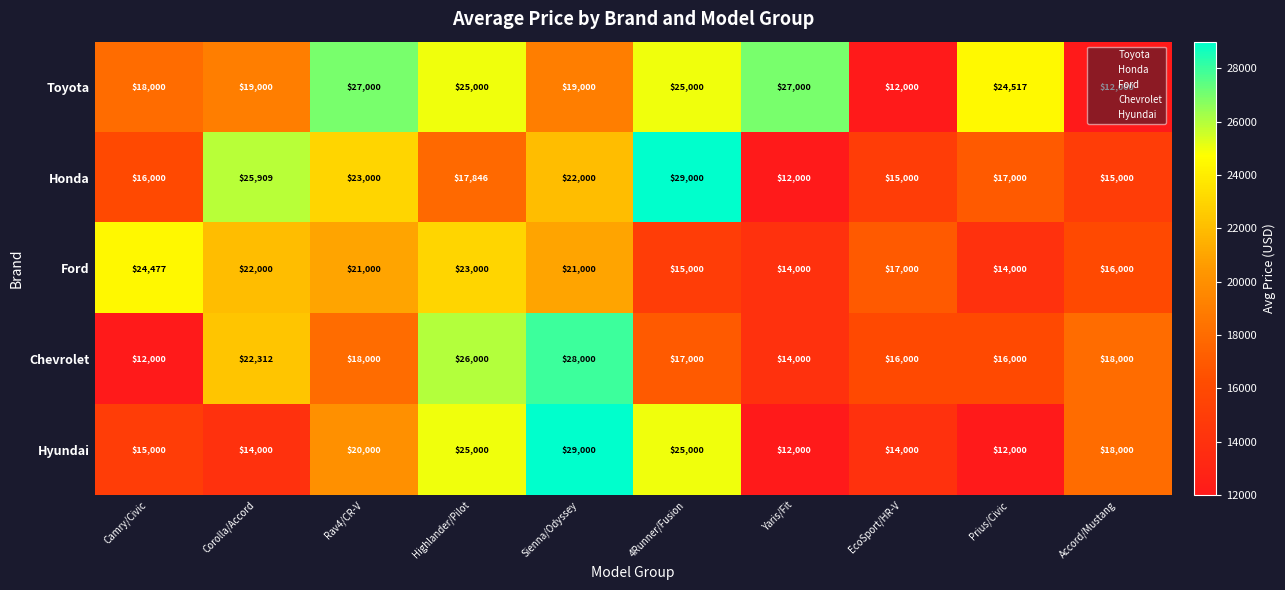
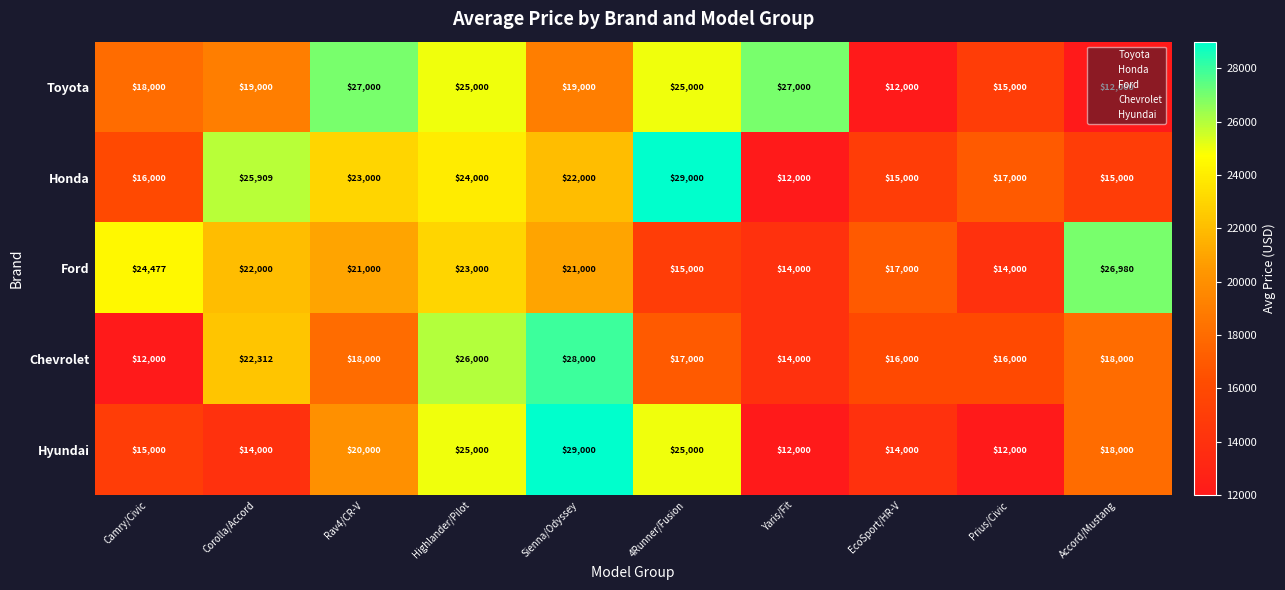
Toyota, Prius/Civic: $24,517 -> $15,000
Honda, Highlander/Pilot: $17,846 -> $24,000
Ford, Accord/Mustang: $16,000 -> $26,980
